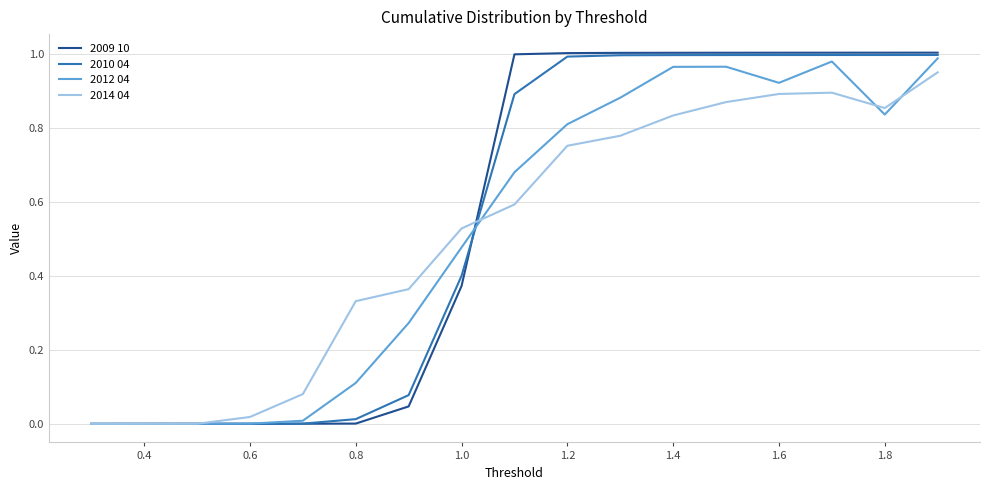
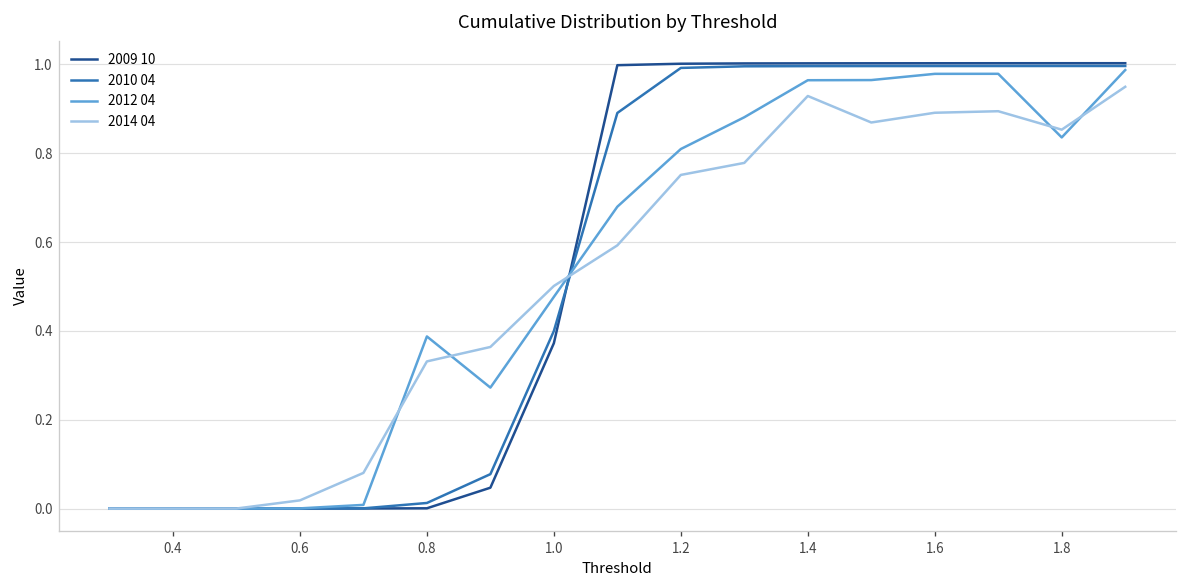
2012 04, 0.8: 0.11 -> 0.39
2014 04, 1.0: 0.53 -> 0.50
2014 04, 1.4: 0.83 -> 0.93
2012 04, 1.6: 0.92 -> 0.98
